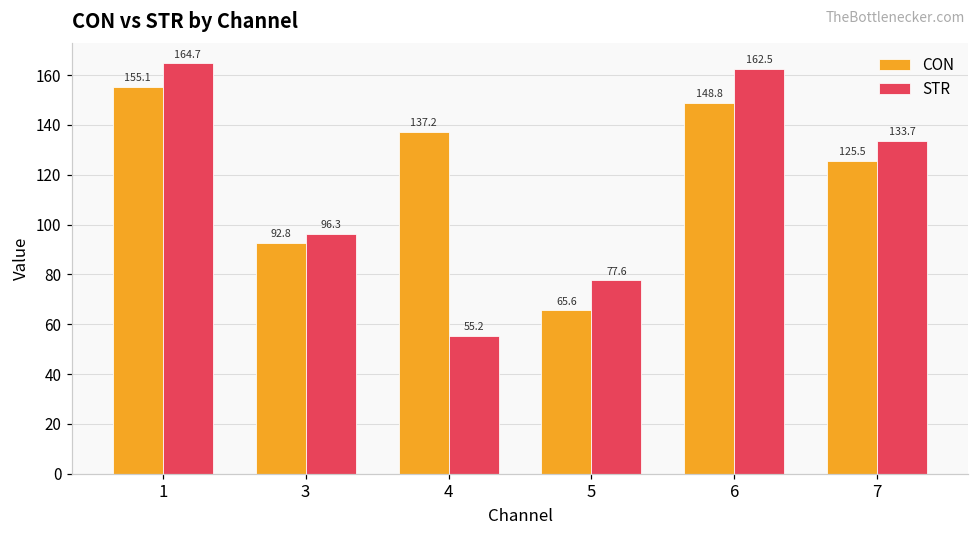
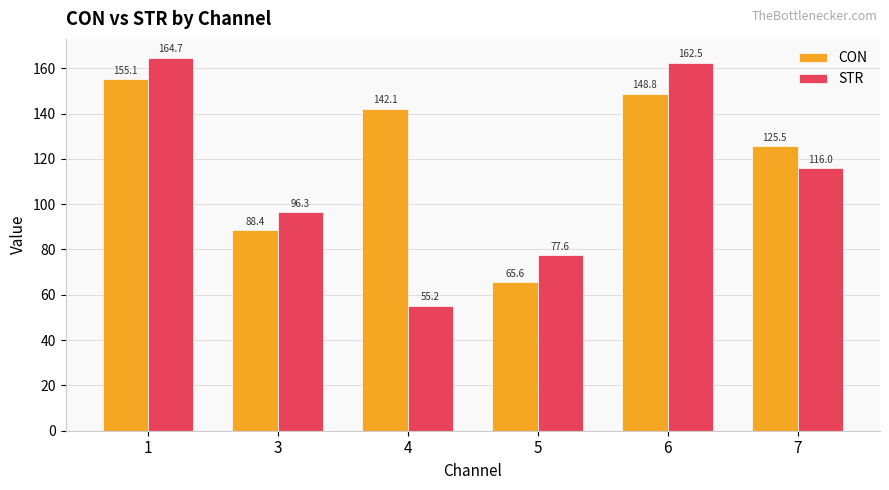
CON, 3: 92.8 -> 88.4
CON, 4: 137.2 -> 142.1
STR, 7: 133.7 -> 116.0
